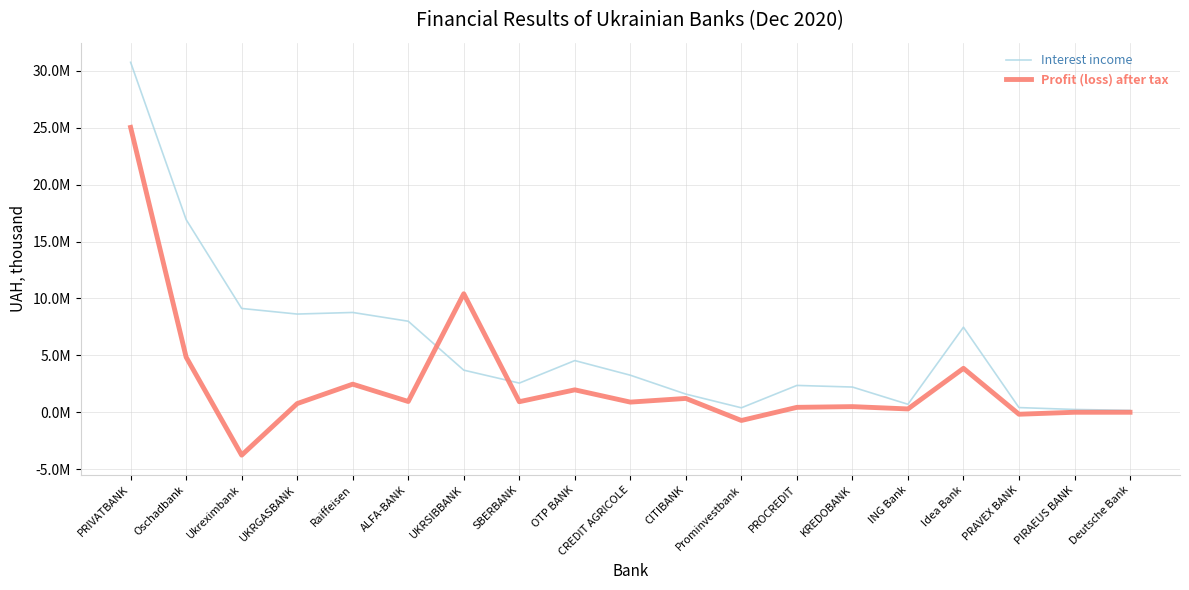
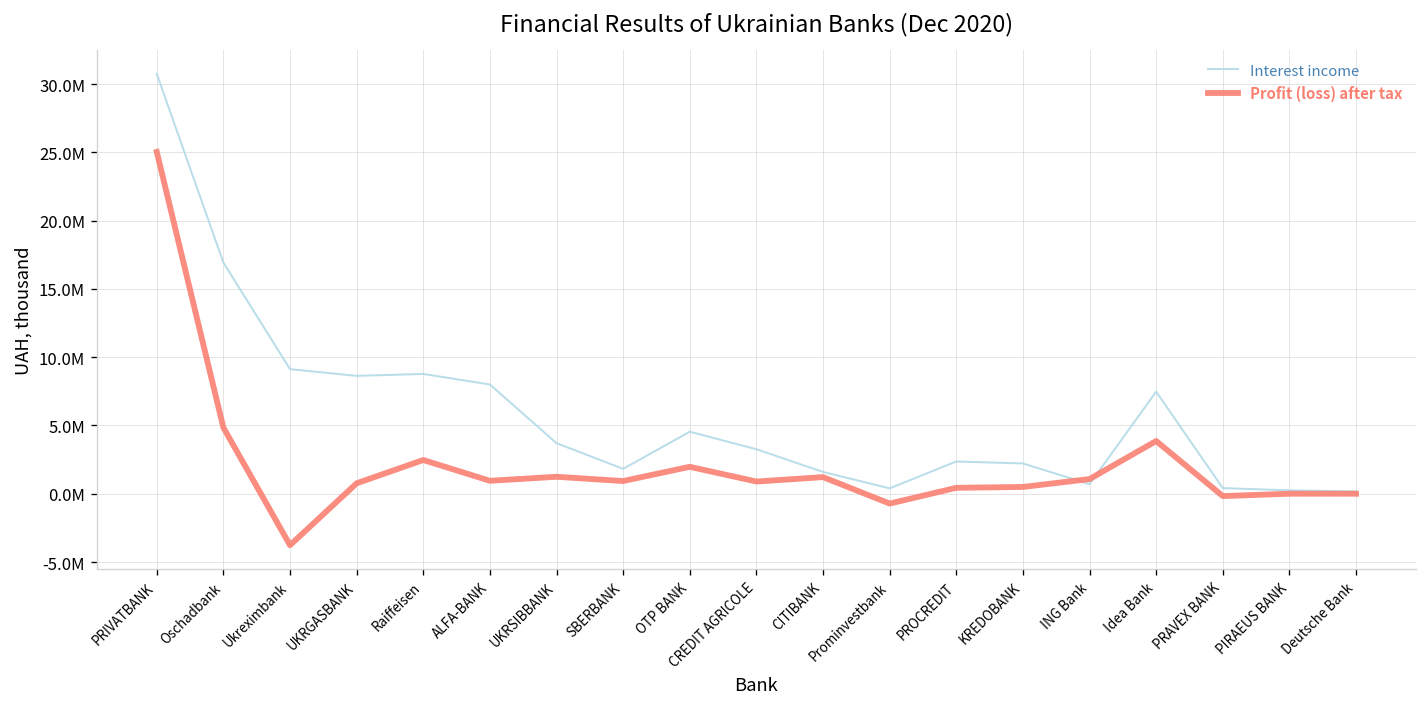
Profit (loss) after tax, UKRSIBBANK: 10400000 -> 1200000
Interest income, SBERBANK: 2600000 -> 1800000
Profit (loss) after tax, ING Bank: 300000 -> 1100000
